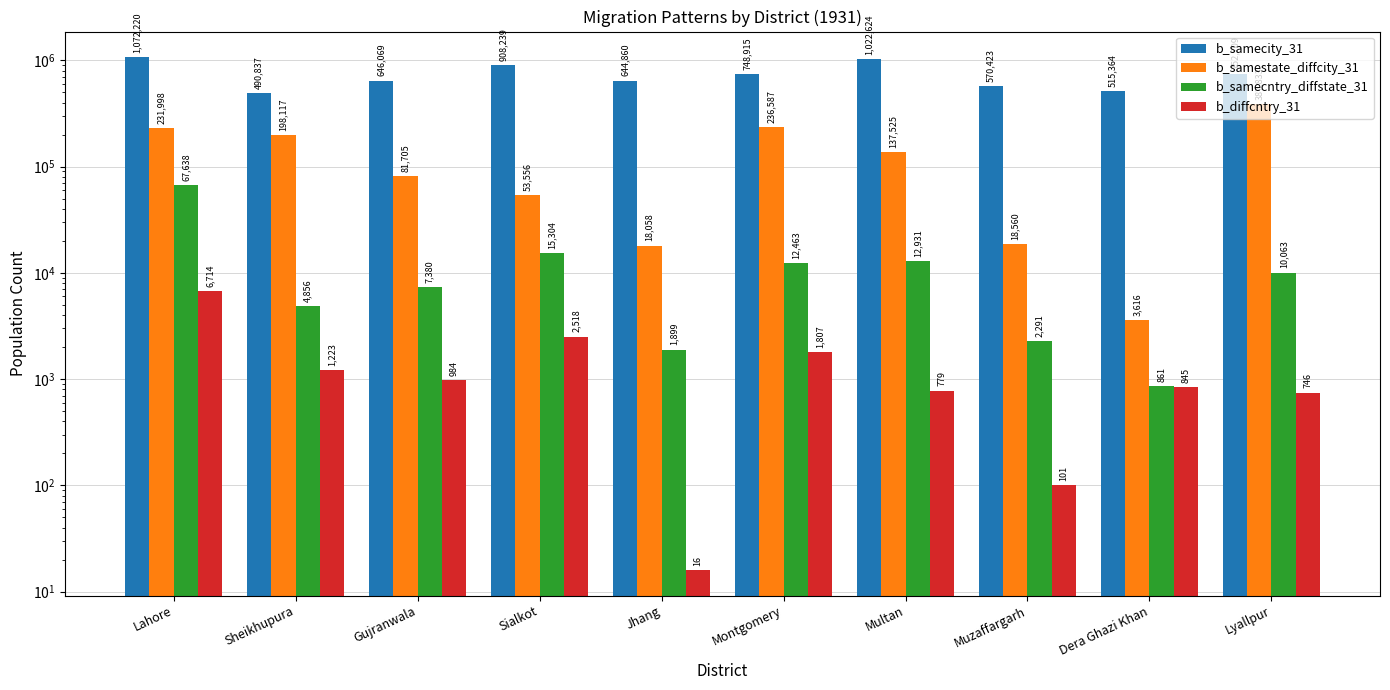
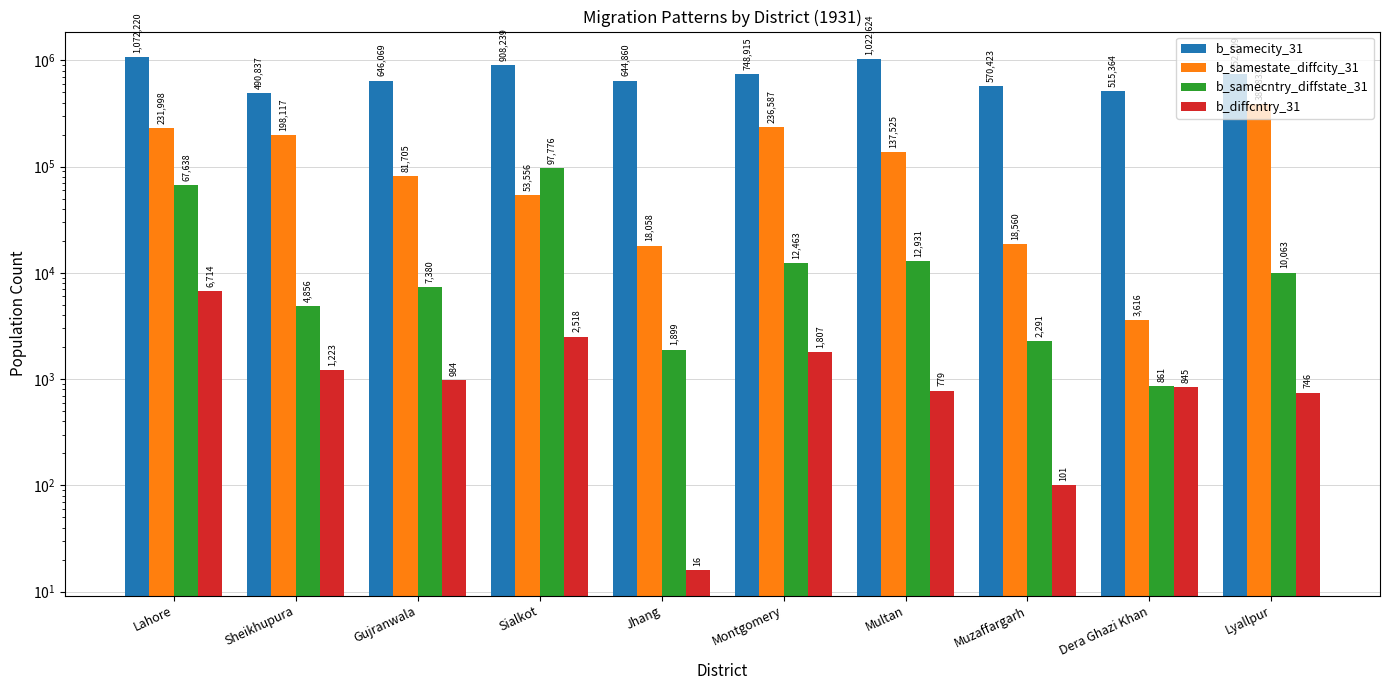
b_samecntry_diffstate_31, Sialkot: 15,304 -> 97,776
